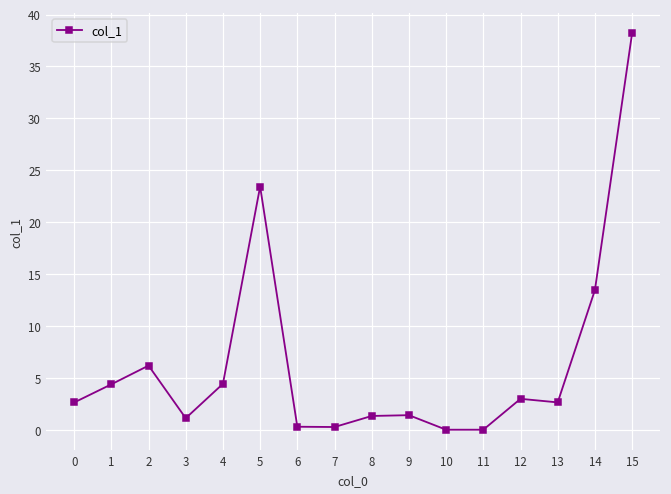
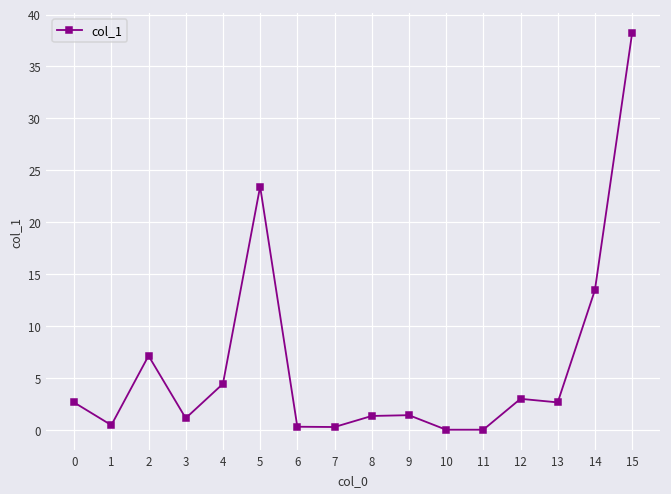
1: 4 -> 0
2: 6 -> 7
